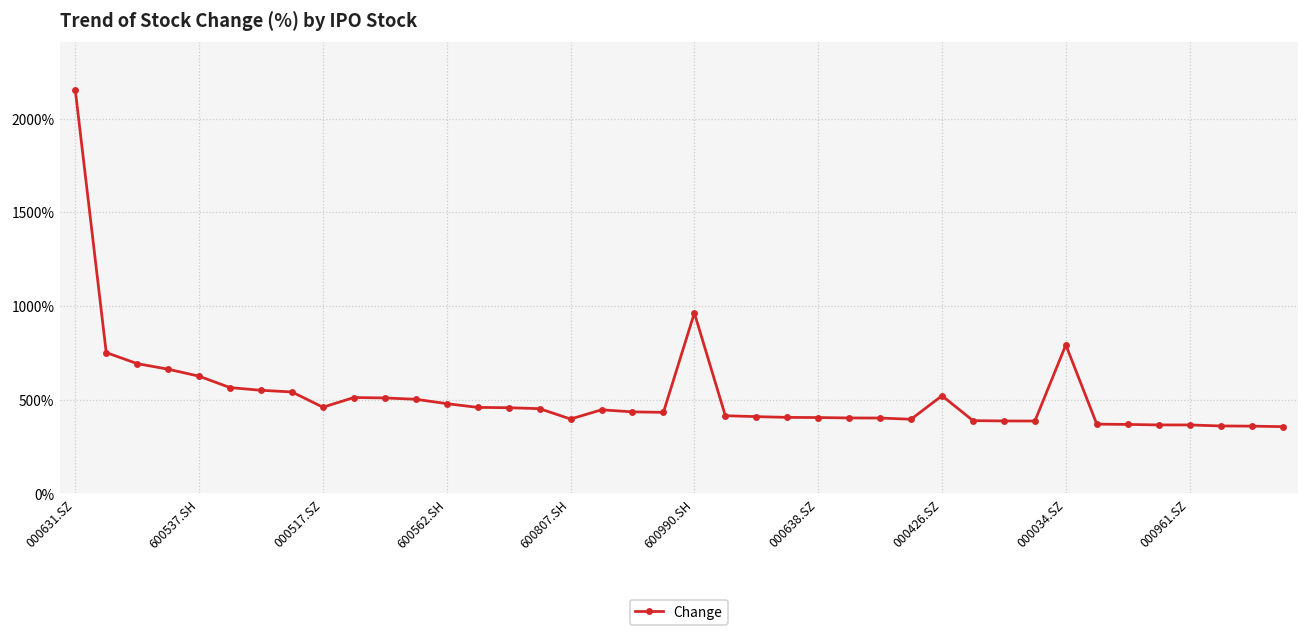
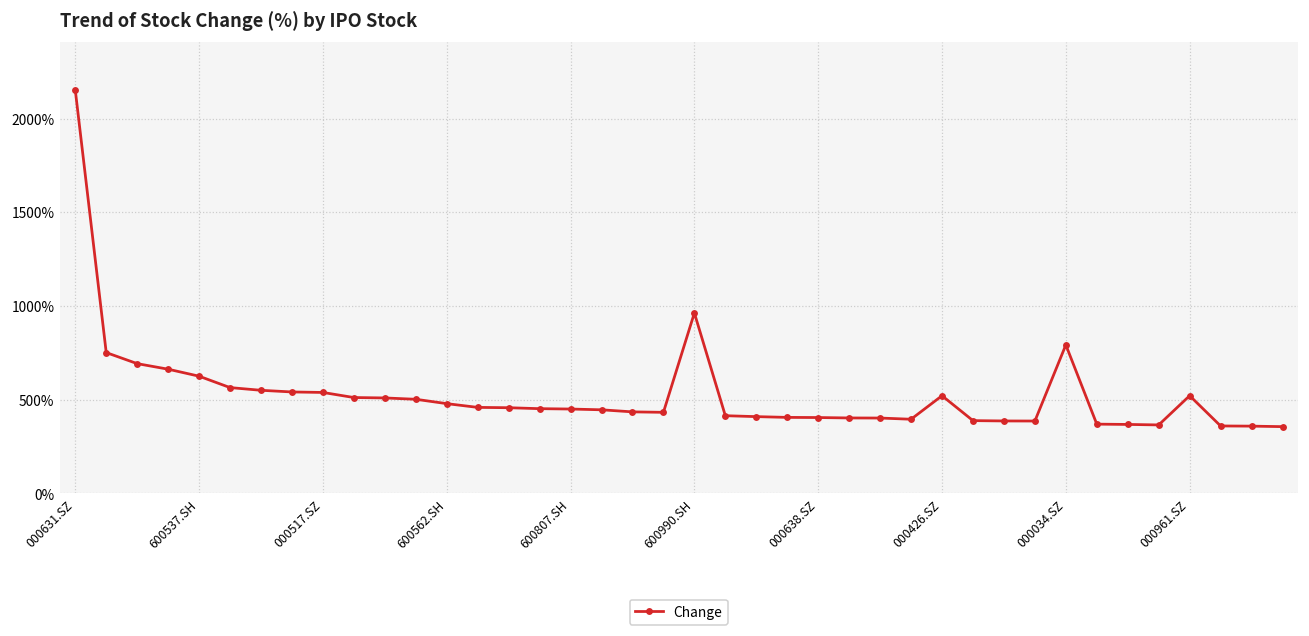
000517.SZ: 460% -> 540%
600807.SH: 400% -> 450%
000961.SZ: 370% -> 520%
